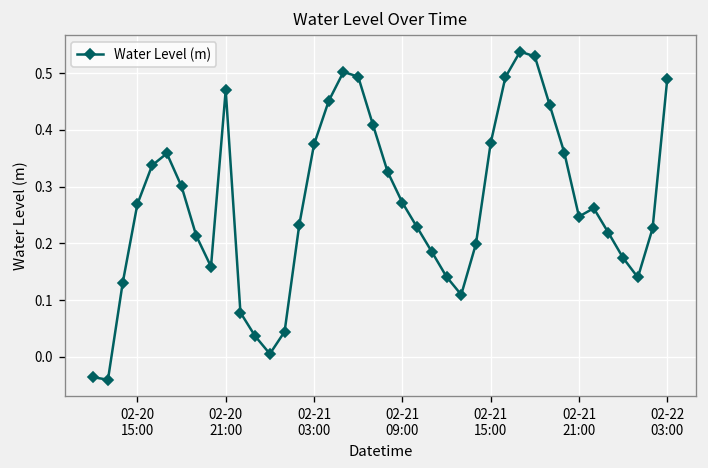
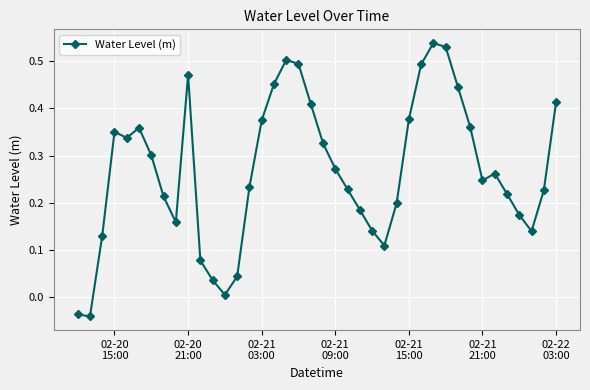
02-20 15:00: 0.27 -> 0.35
02-22 03:00: 0.49 -> 0.41
